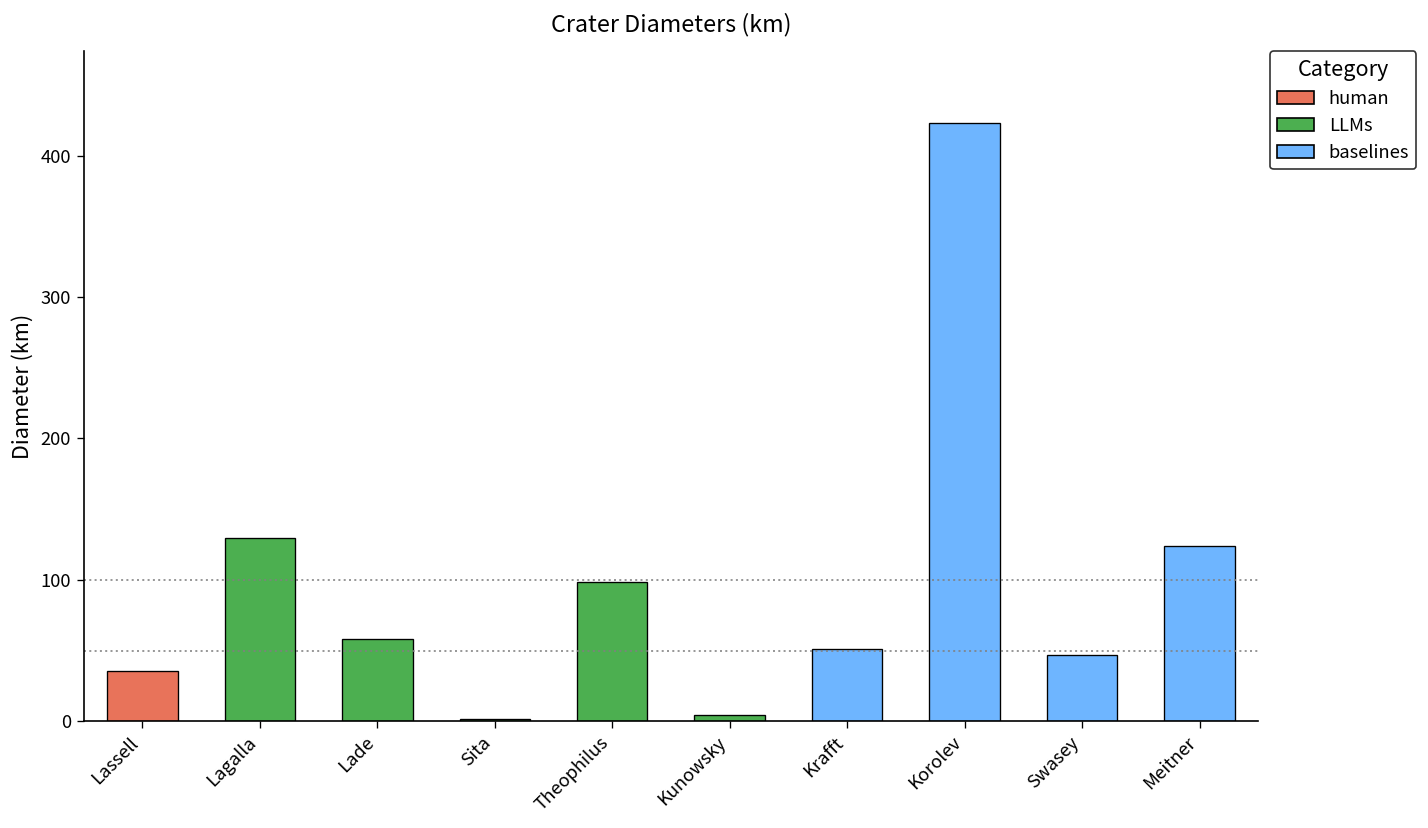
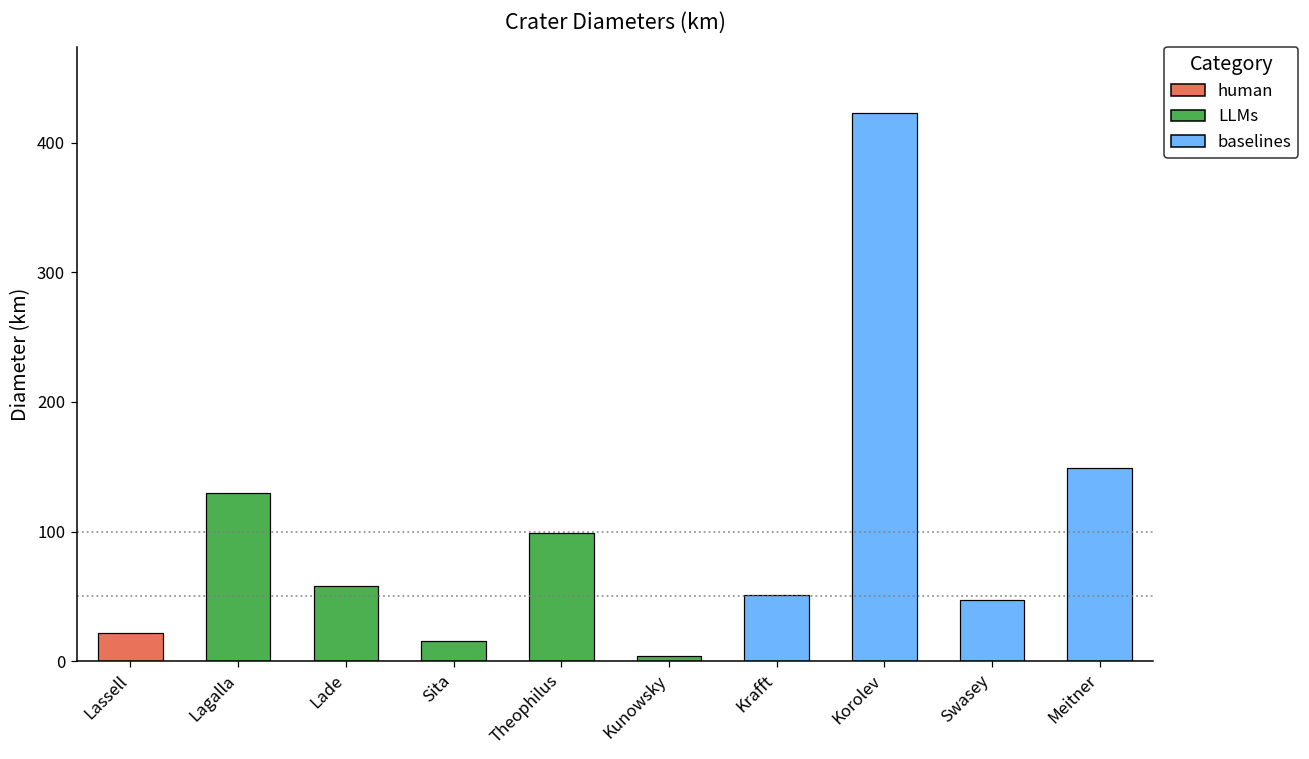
Lassell: 36 -> 22
Sita: 2 -> 15
Meitner: 124 -> 149
